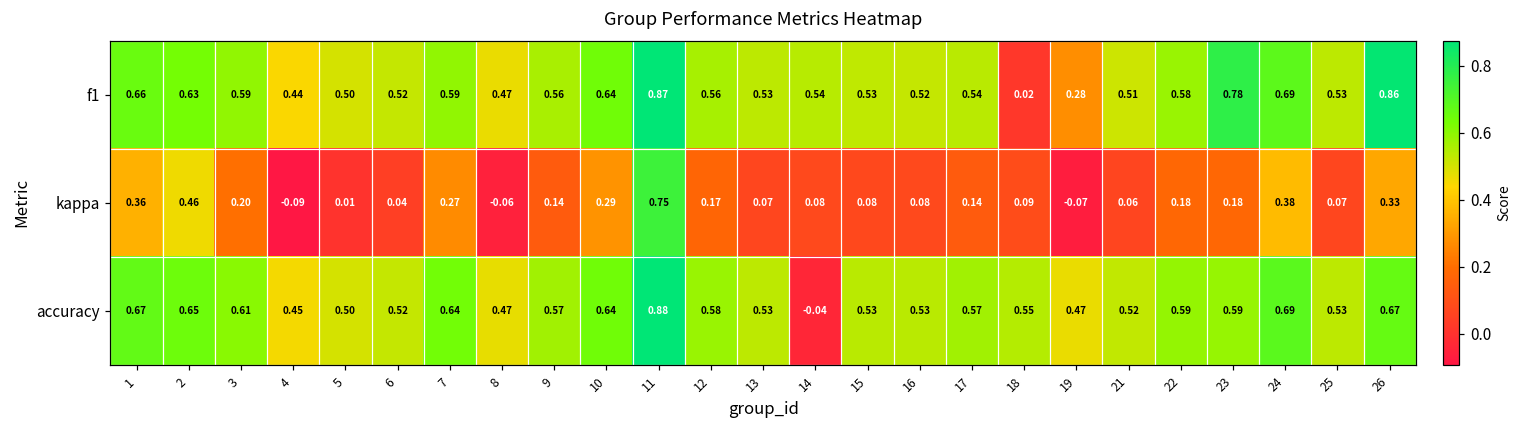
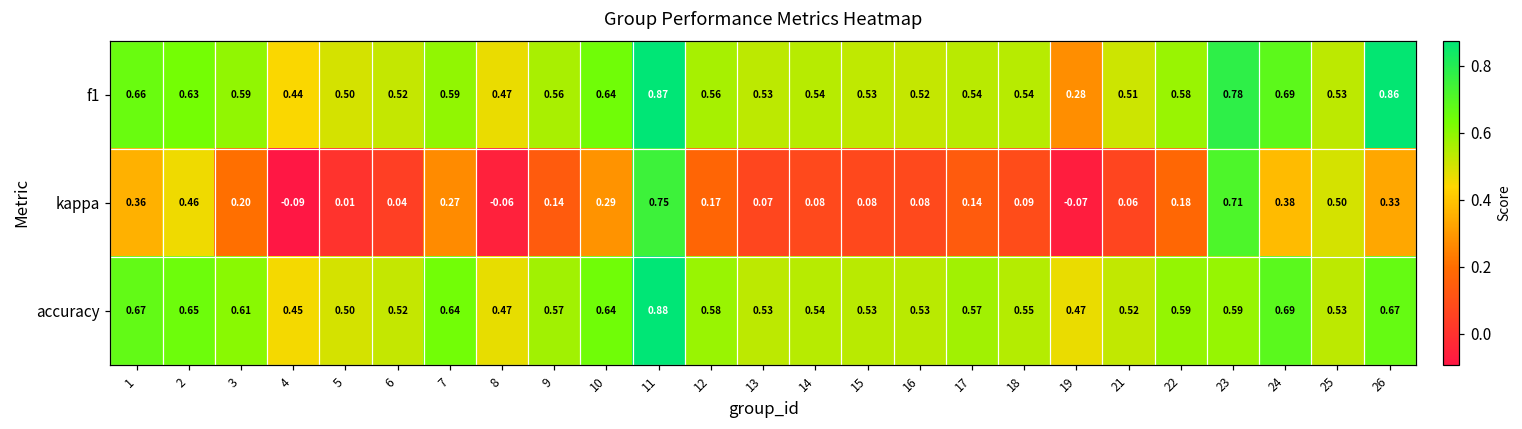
f1, 18: 0.02 -> 0.54
kappa, 23: 0.18 -> 0.71
kappa, 25: 0.07 -> 0.50
accuracy, 14: -0.04 -> 0.54
